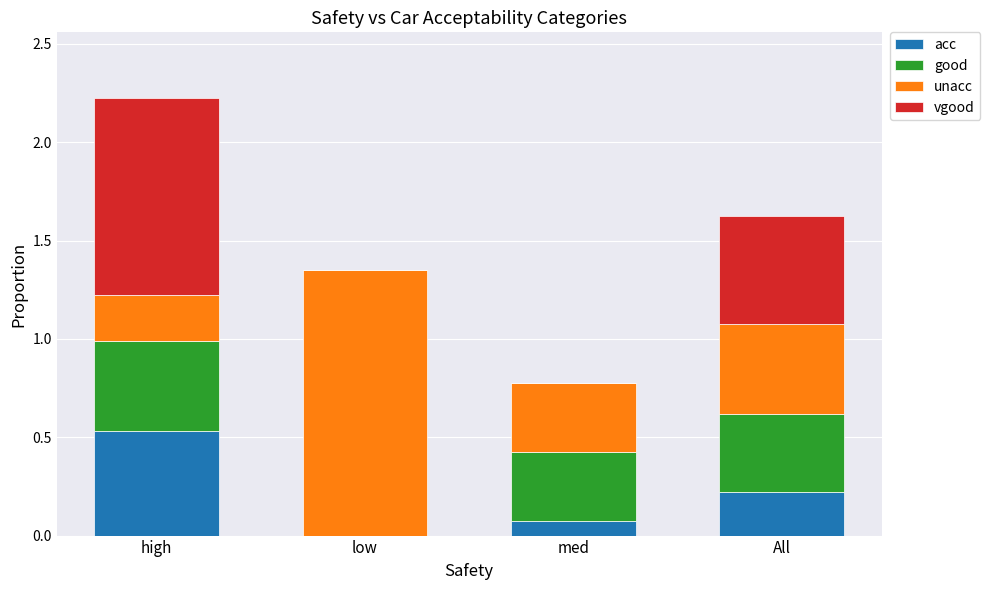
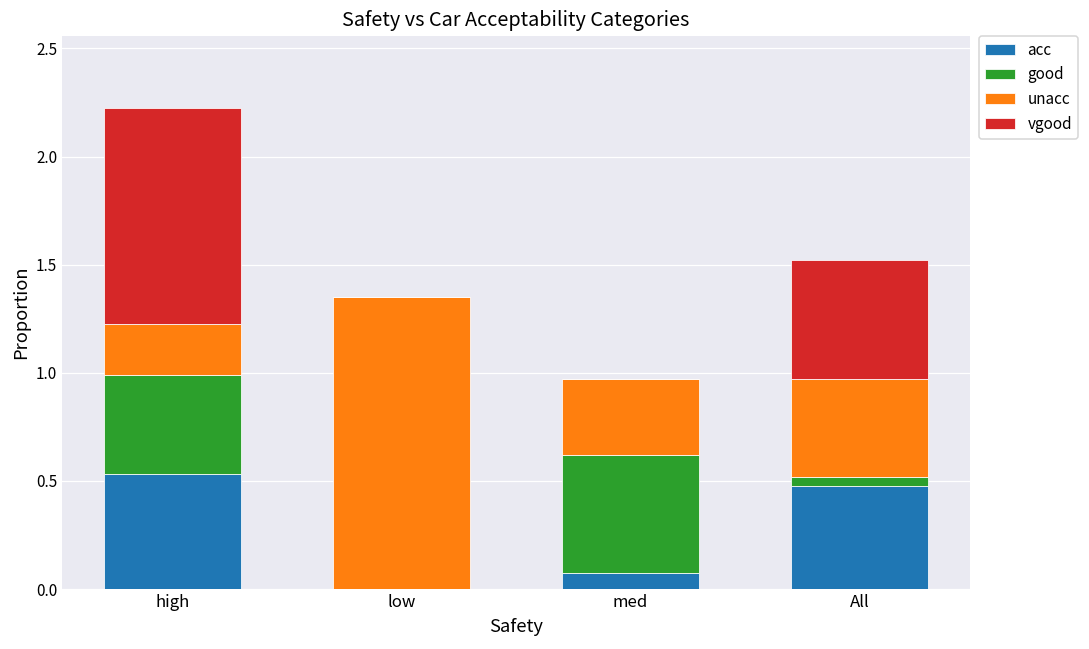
good, med: 0.35 -> 0.55
acc, All: 0.22 -> 0.48
good, All: 0.40 -> 0.04
